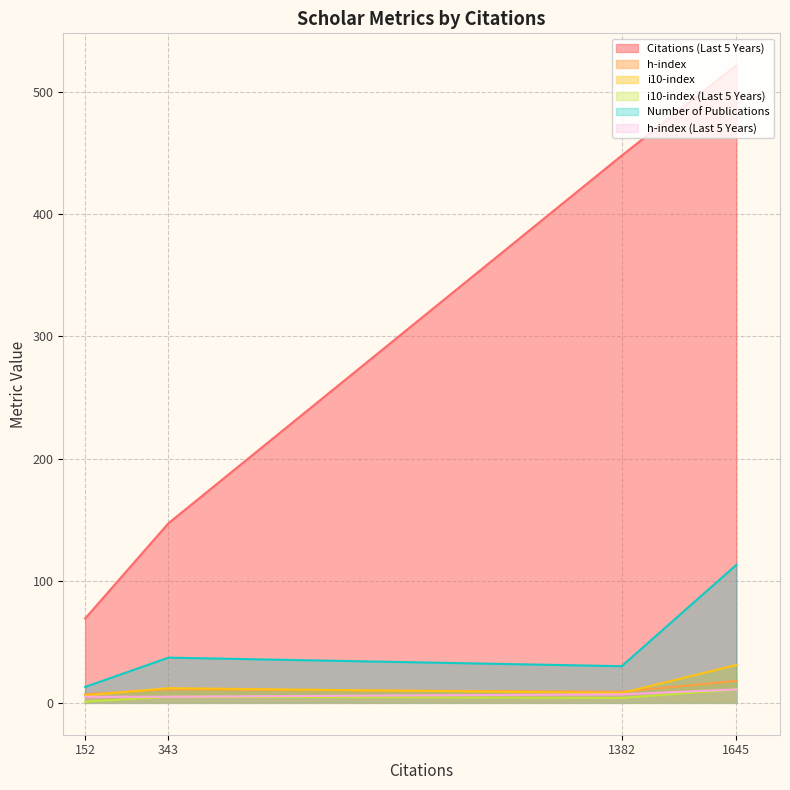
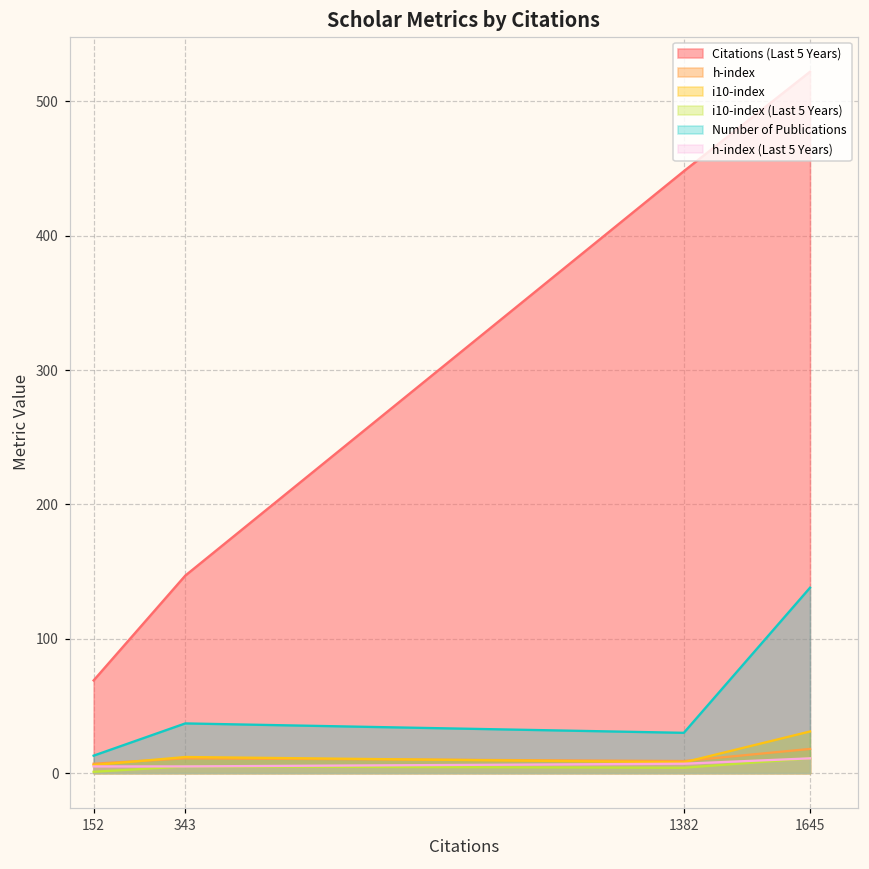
Number of Publications, 1645: 113 -> 138
